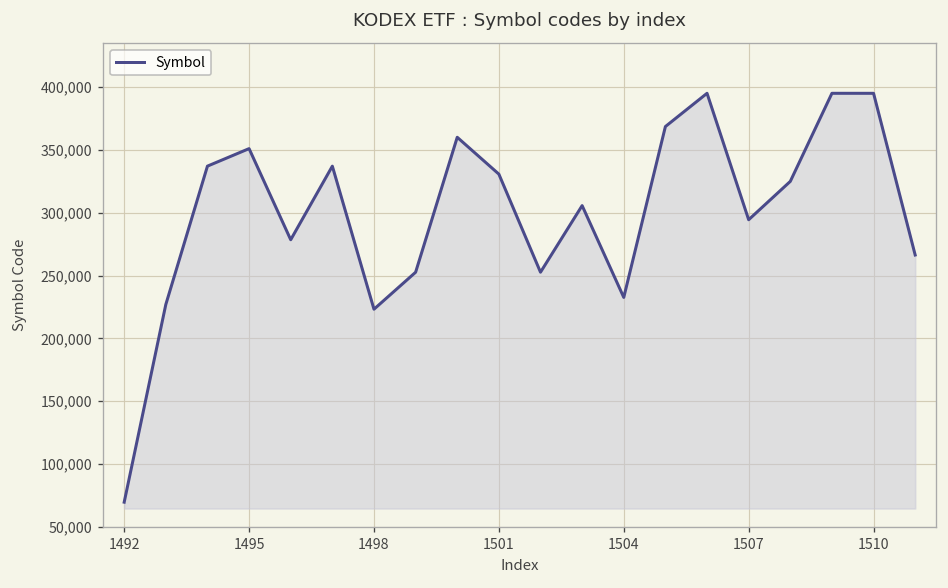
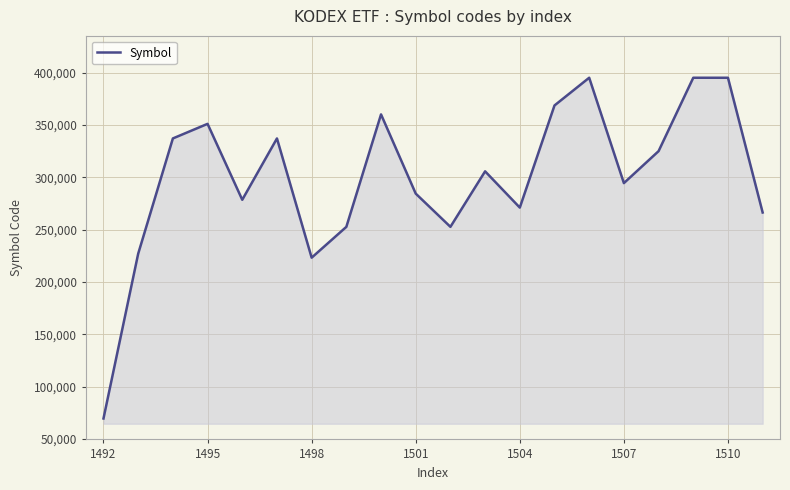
1501: 331,000 -> 284,000
1504: 233,000 -> 271,000
